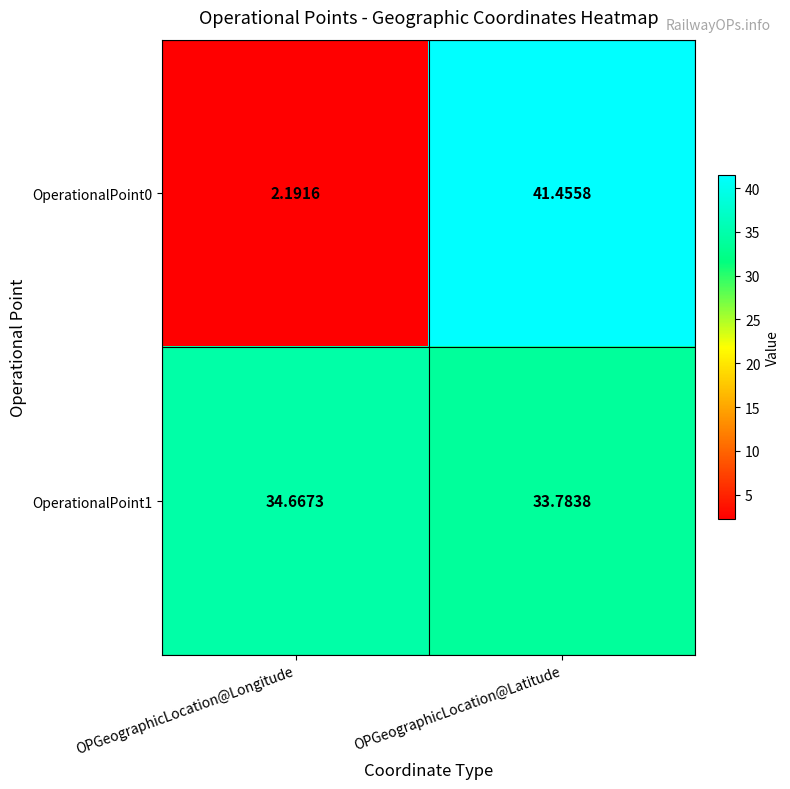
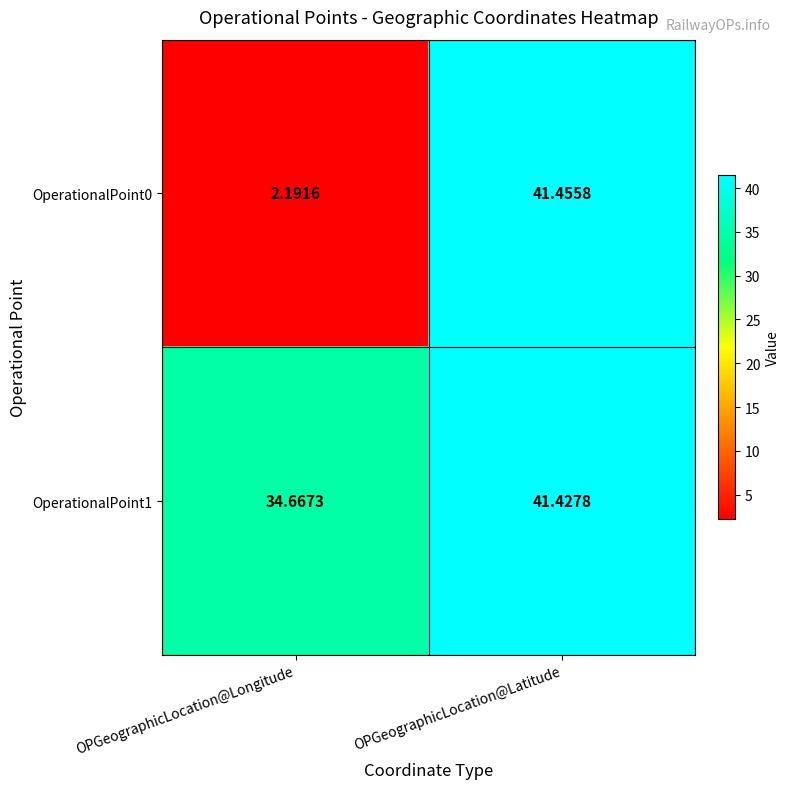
OperationalPoint1, OPGeographicLocation@Latitude: 33.7838 -> 41.4278
